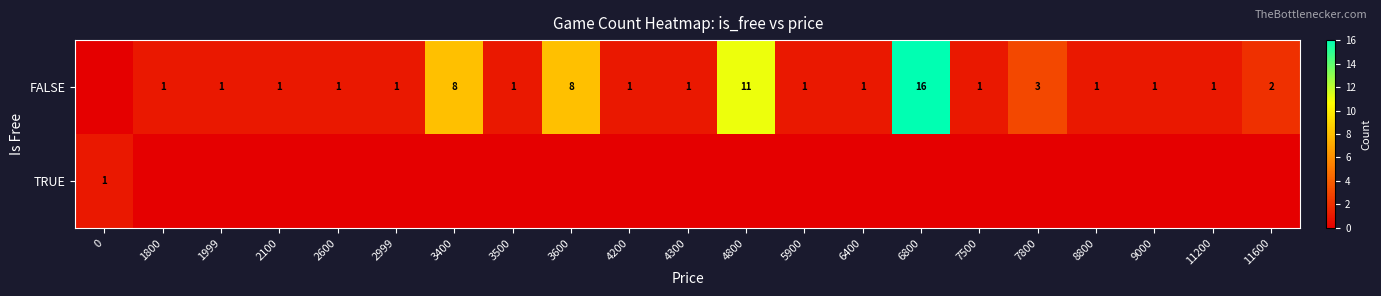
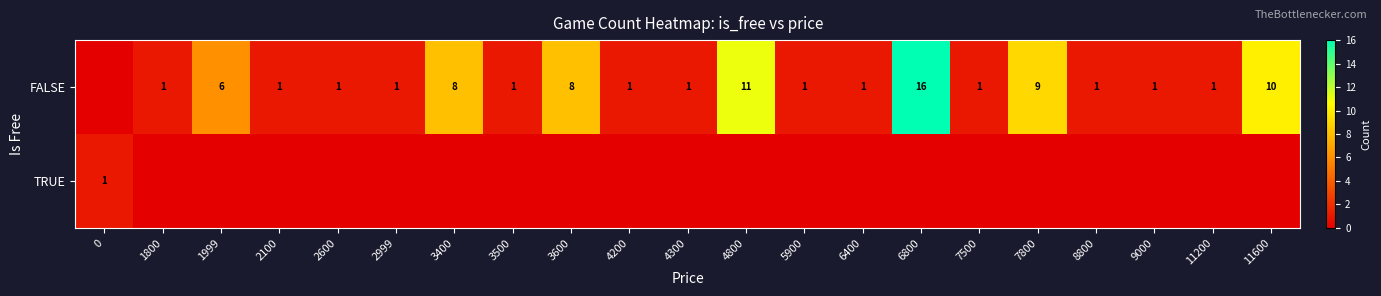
FALSE, 1999: 1 -> 6
FALSE, 7800: 3 -> 9
FALSE, 11600: 2 -> 10
